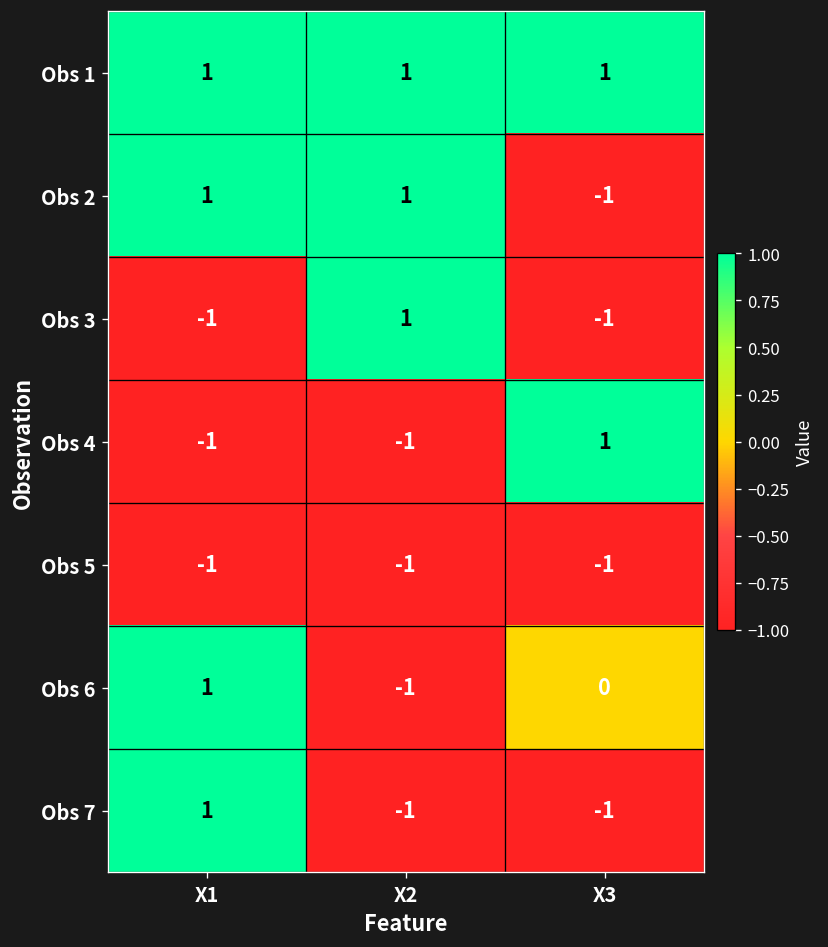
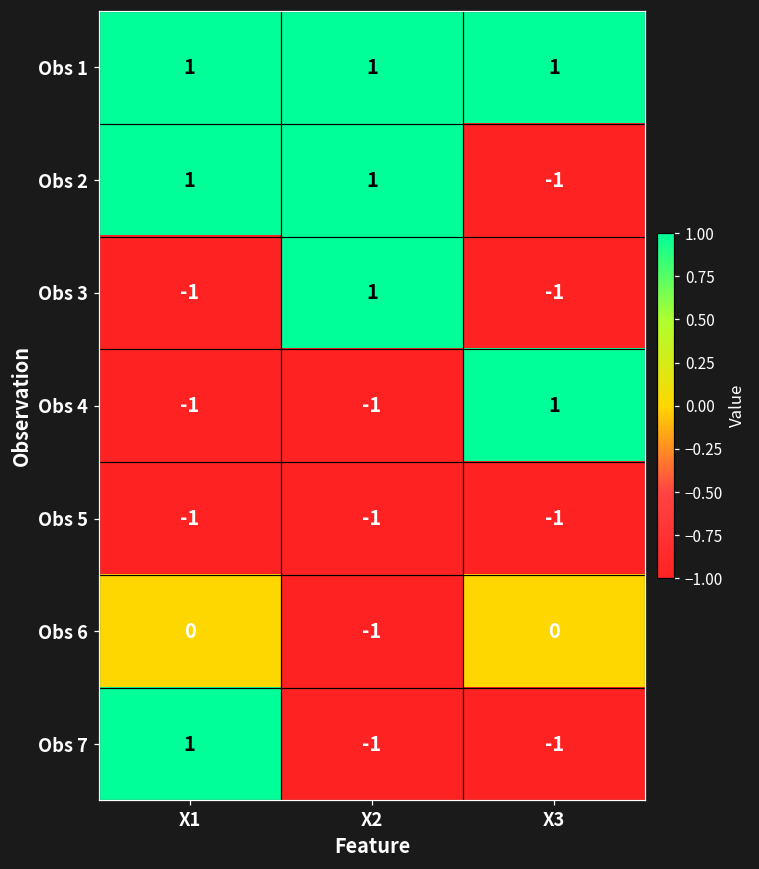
Obs 6, X1: 1 -> 0
